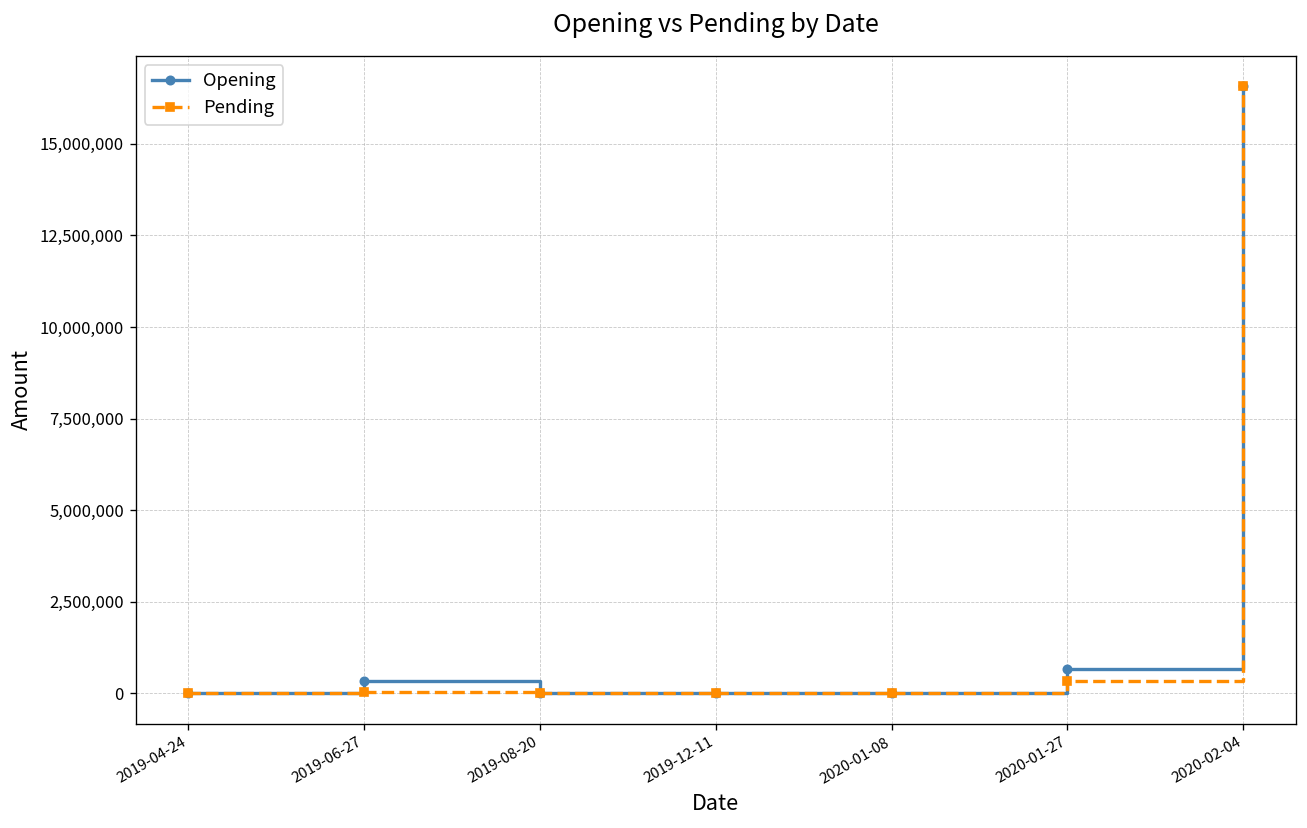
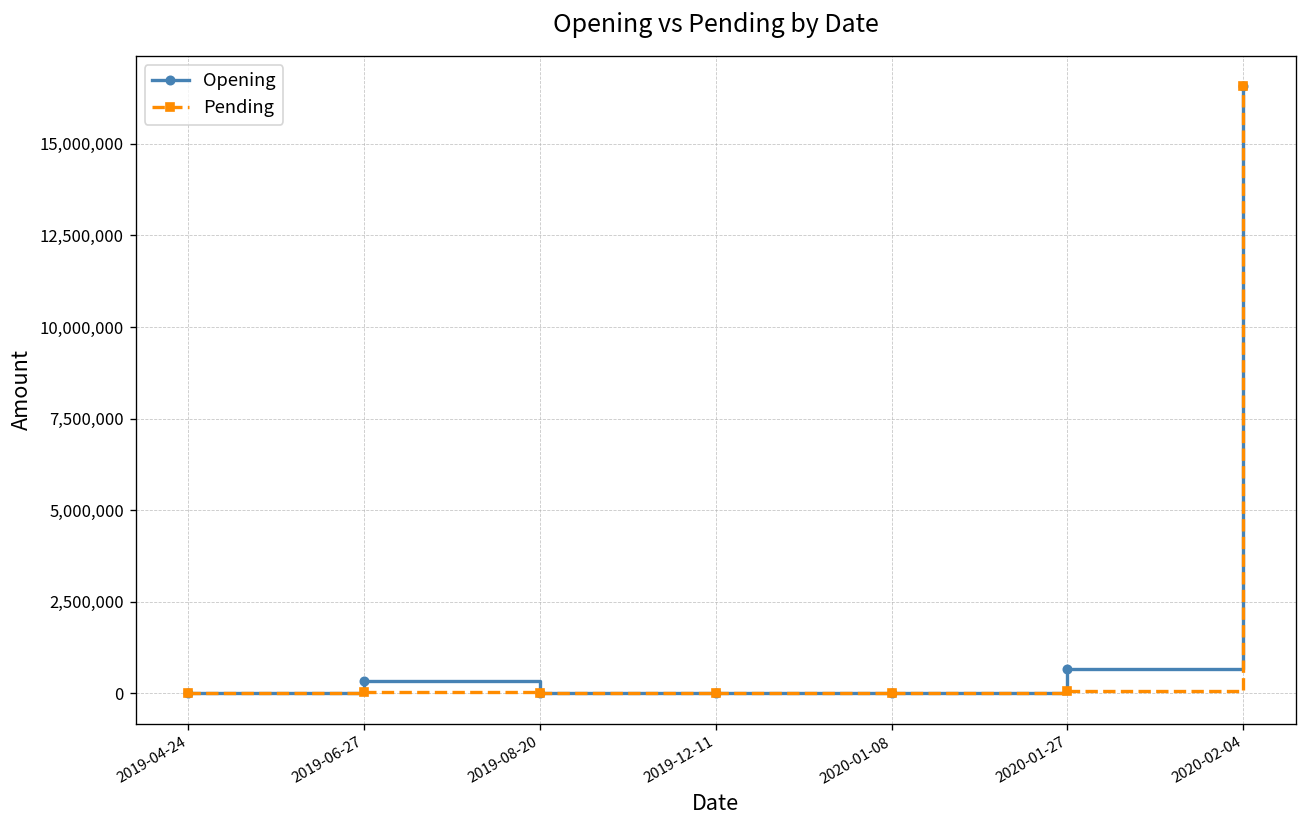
Pending, 2020-01-27: 300,000 -> 100,000
